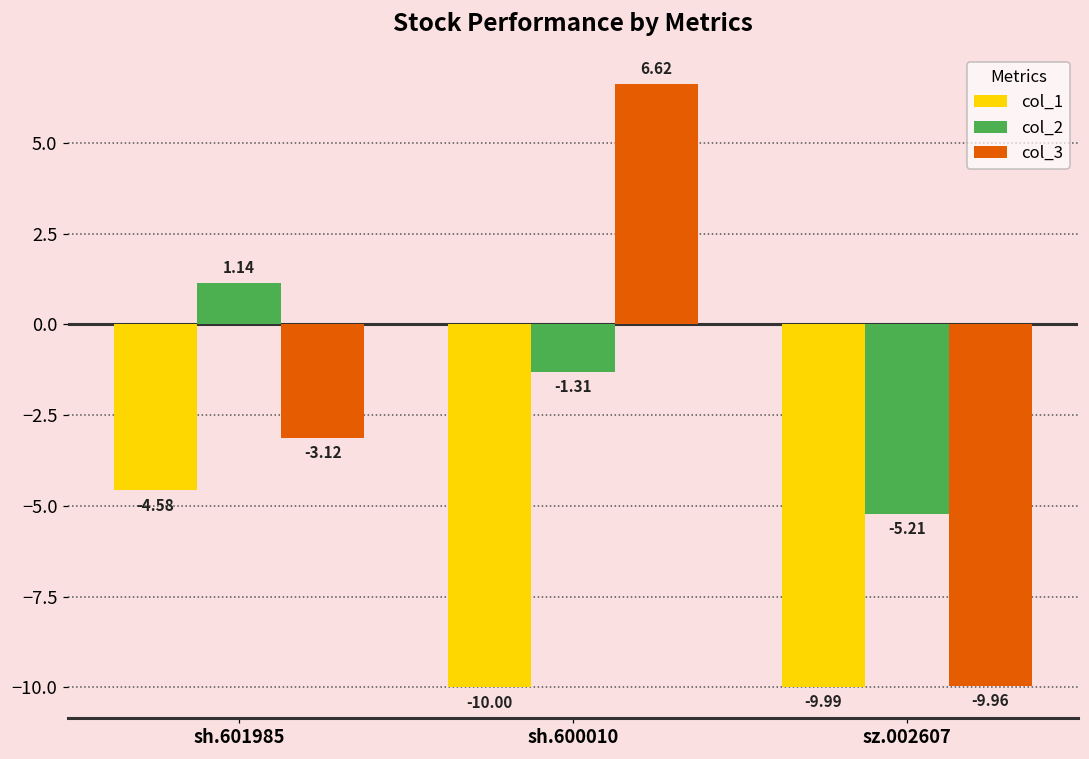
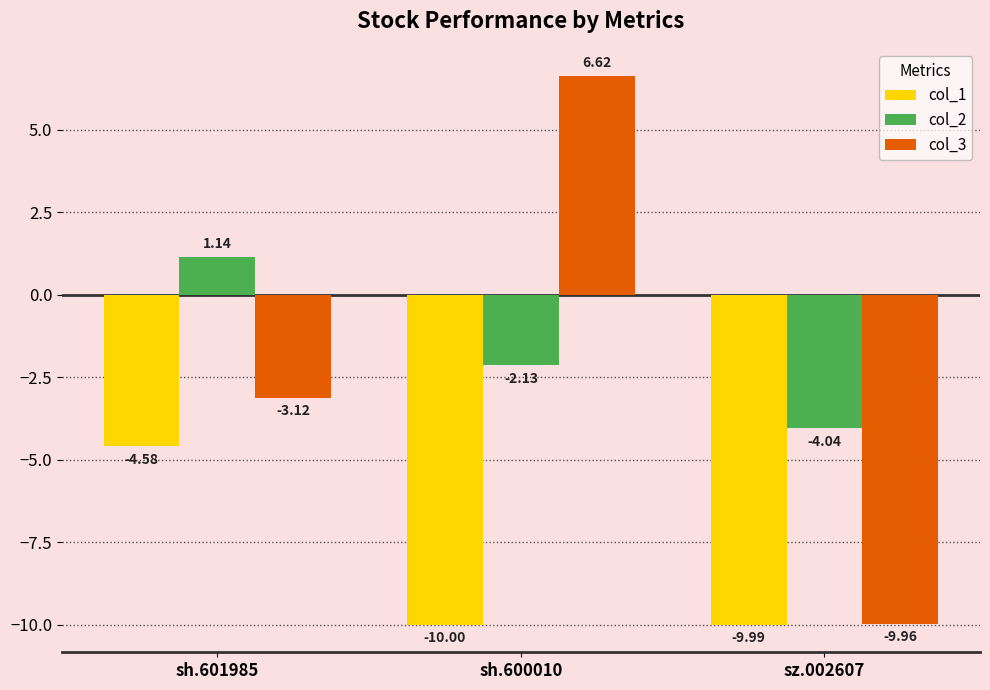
col_2, sh.600010: -1.31 -> -2.13
col_2, sz.002607: -5.21 -> -4.04
